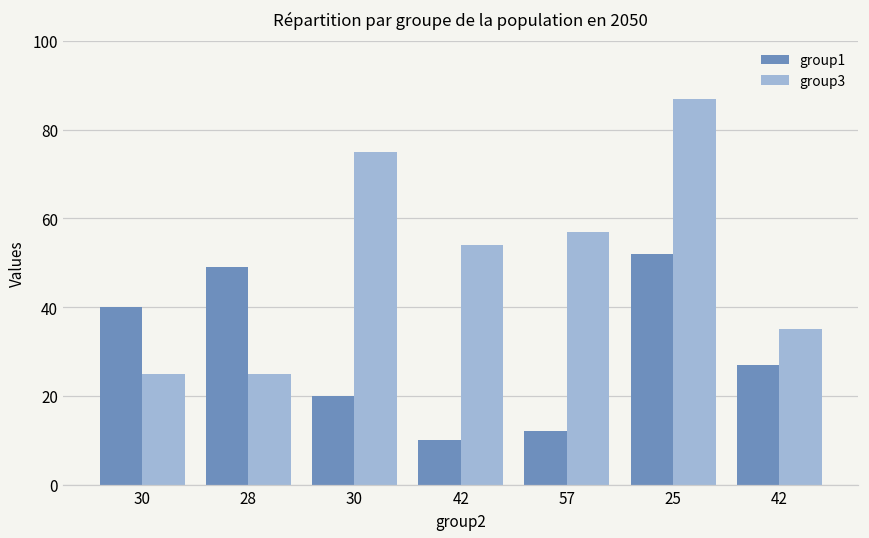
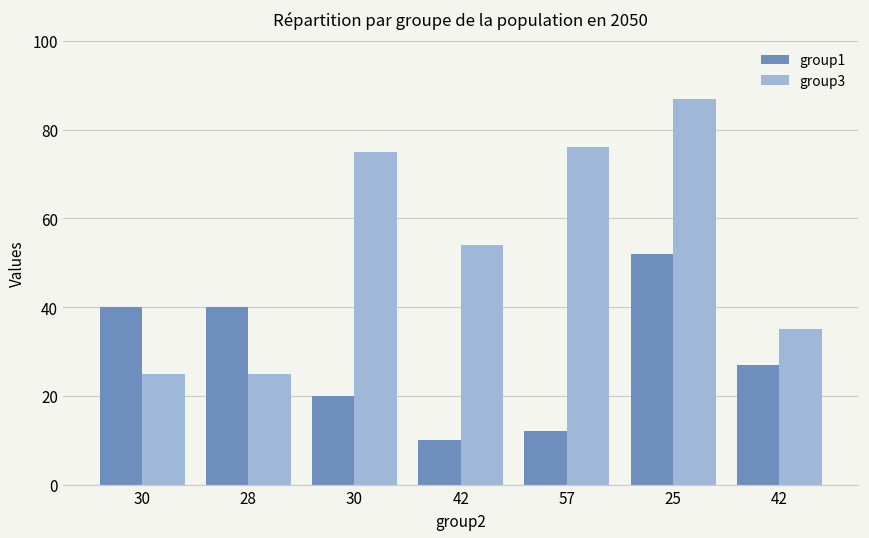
group1, 28: 49 -> 40
group3, 57: 57 -> 76
